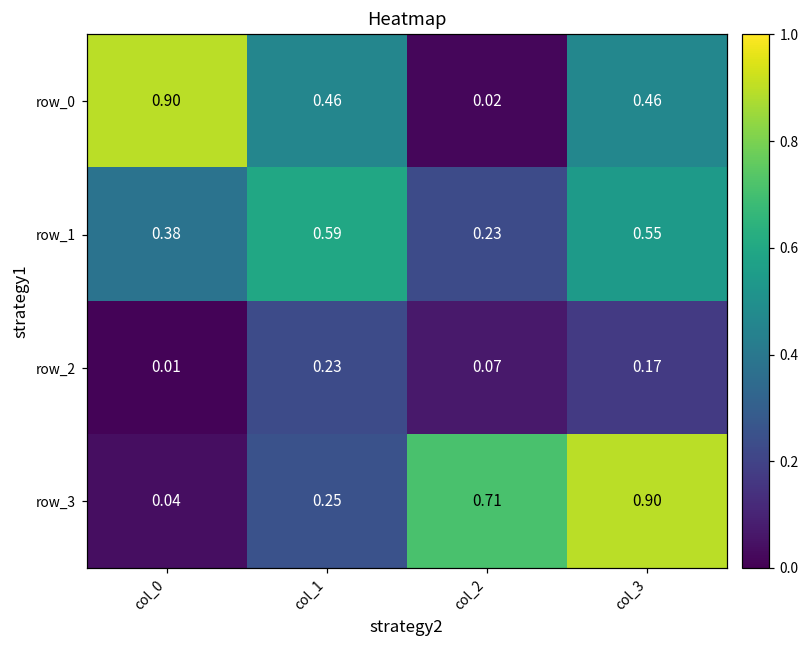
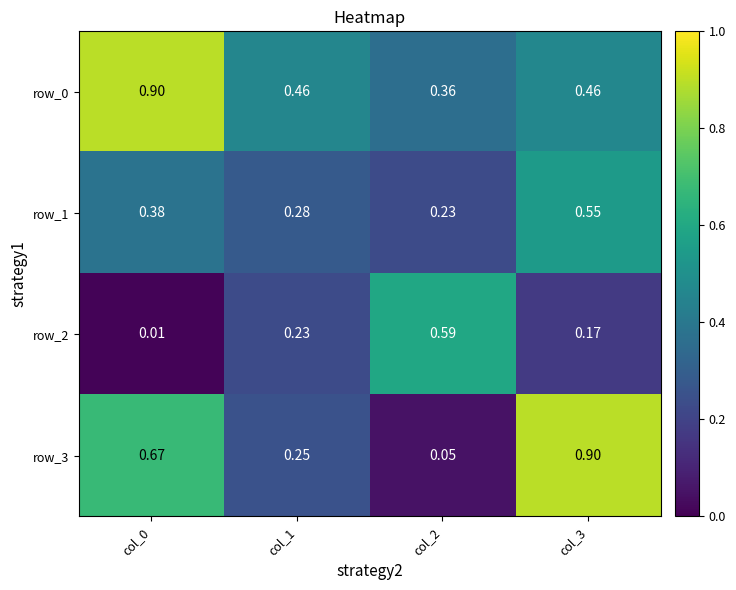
row_0, col_2: 0.02 -> 0.36
row_1, col_1: 0.59 -> 0.28
row_2, col_2: 0.07 -> 0.59
row_3, col_0: 0.04 -> 0.67
row_3, col_2: 0.71 -> 0.05
